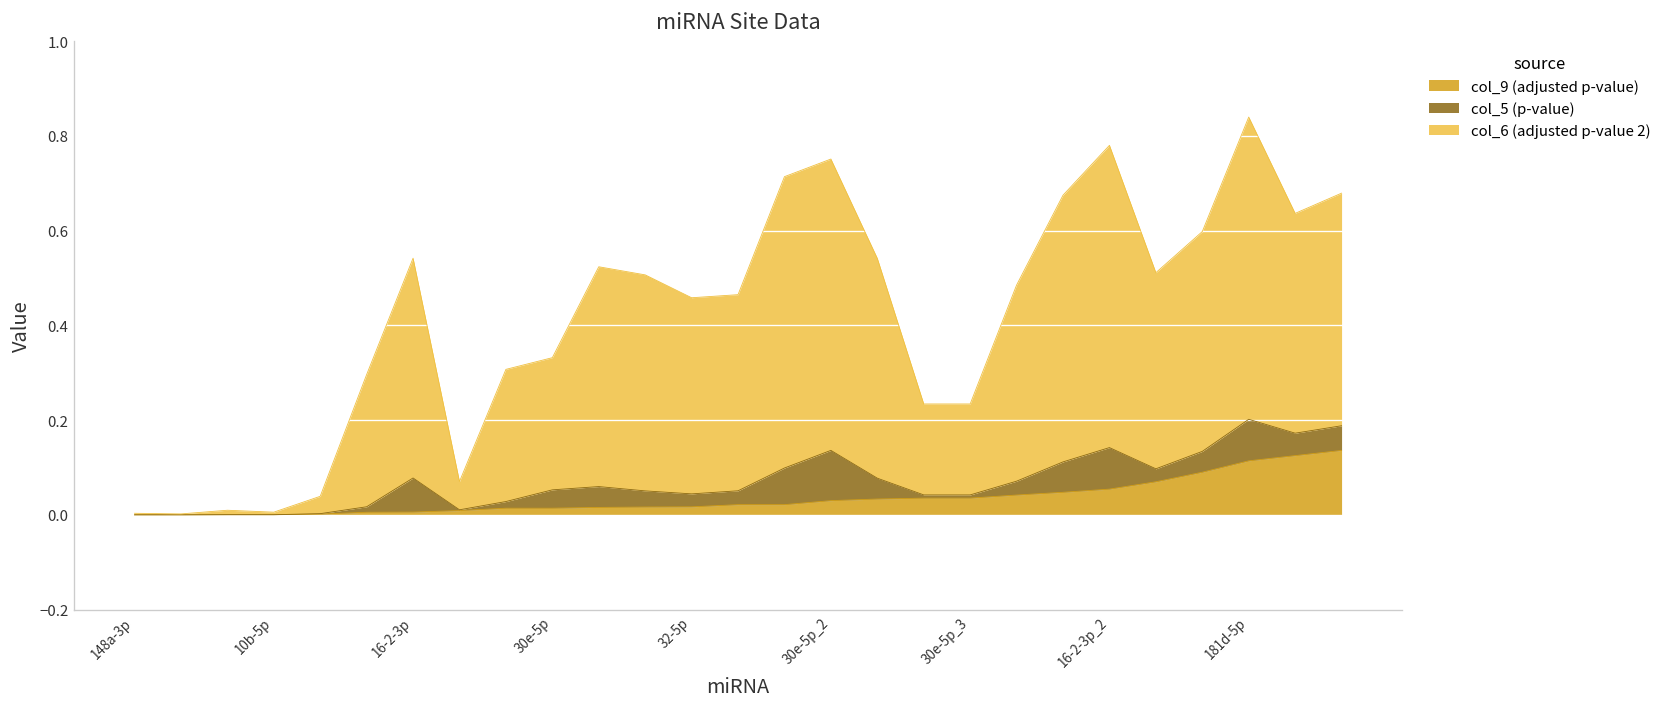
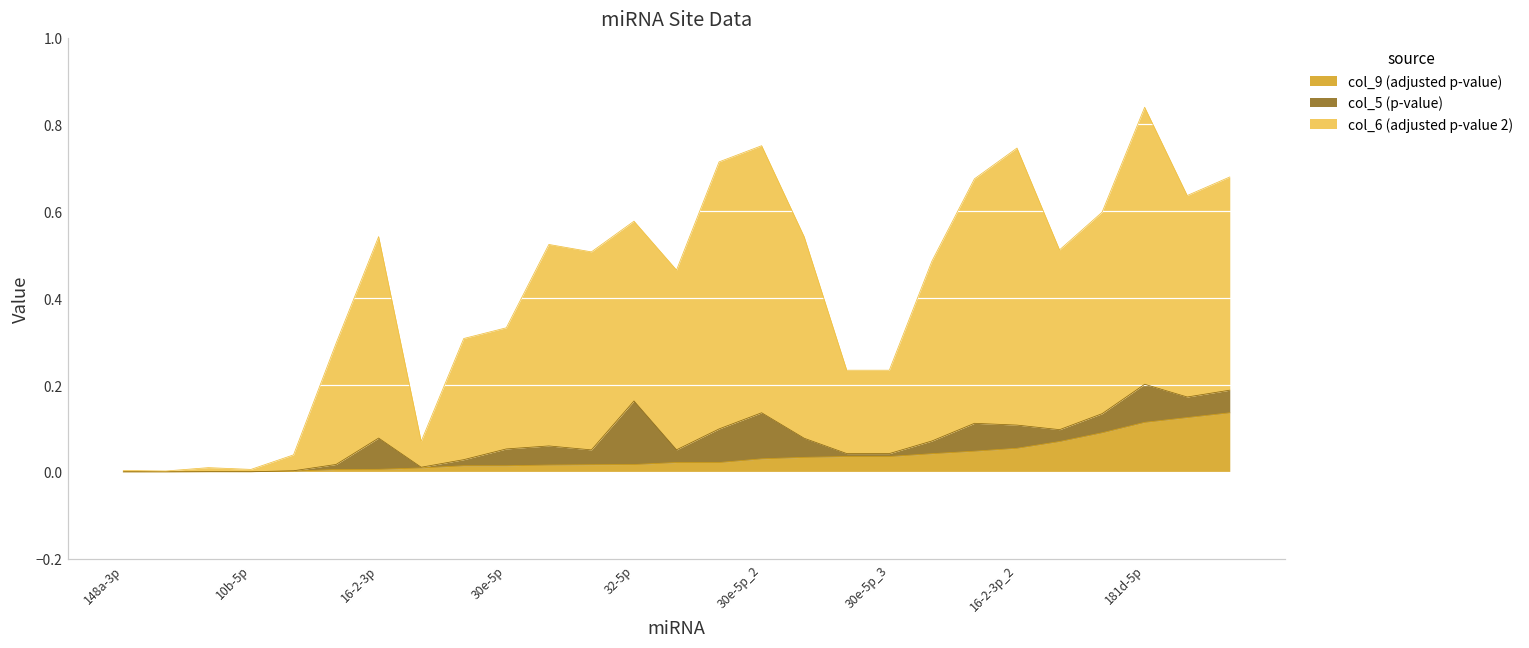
col_5 (p-value), 32-5p: 0.03 -> 0.15
col_5 (p-value), 16-2-3p_2: 0.09 -> 0.05
